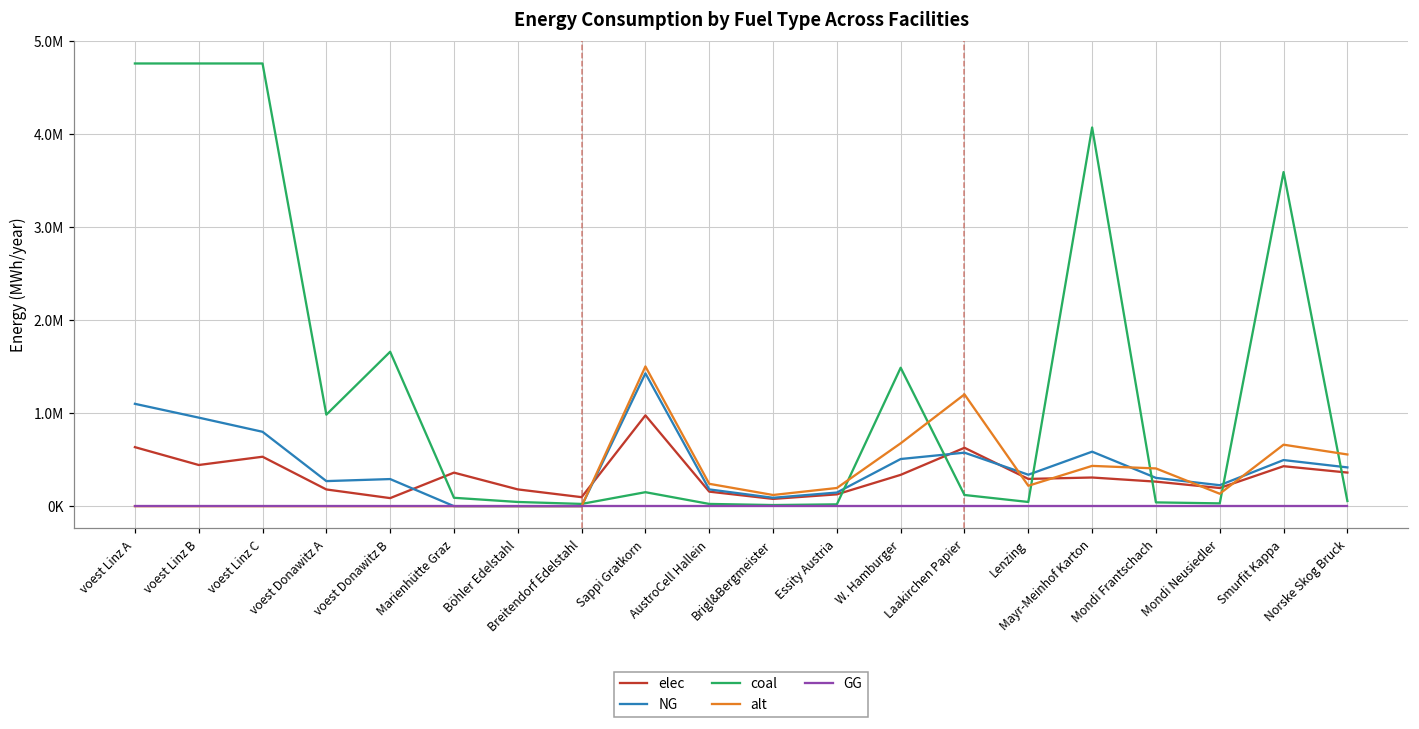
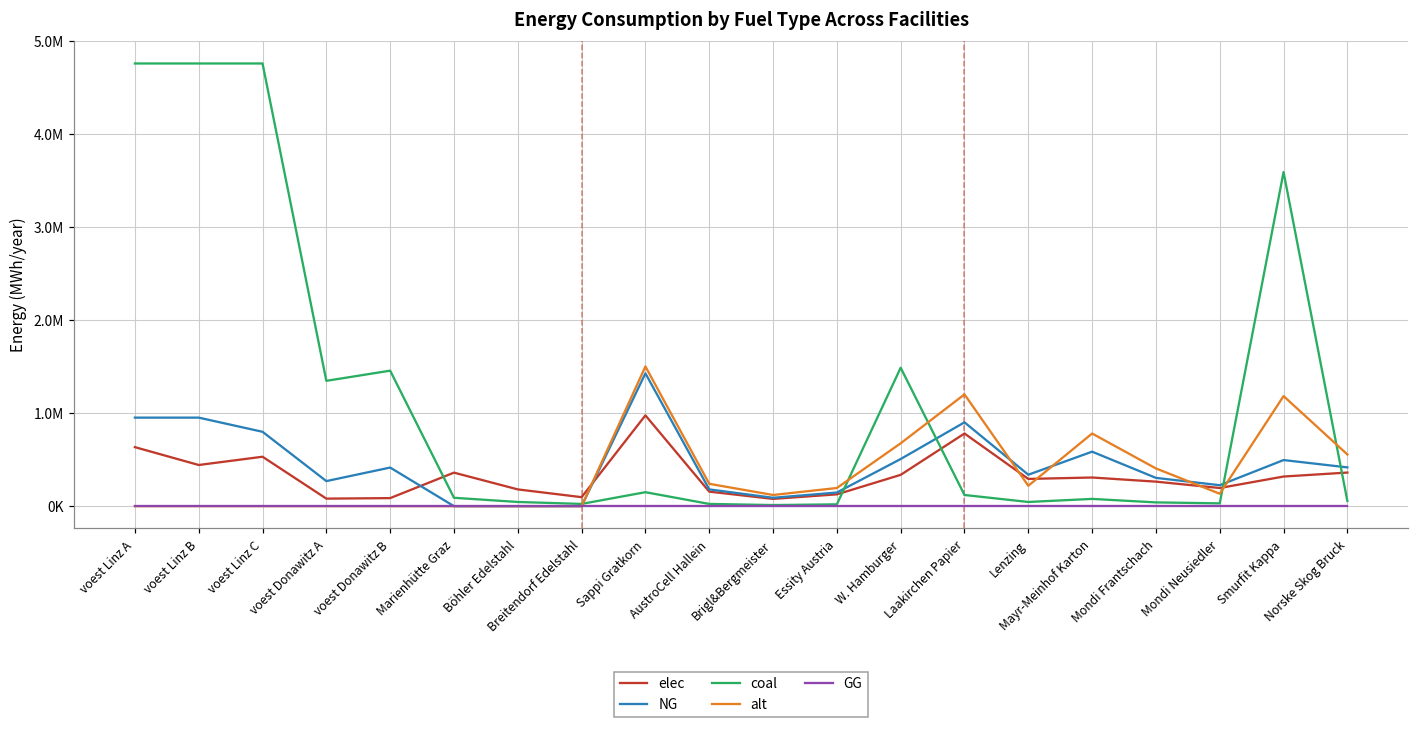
NG, voest Linz A: 1100000 -> 1000000
elec, voest Donawitz A: 200000 -> 100000
coal, voest Donawitz A: 1000000 -> 1300000
NG, voest Donawitz B: 300000 -> 400000
coal, voest Donawitz B: 1700000 -> 1500000
elec, Laakirchen Papier: 600000 -> 800000
NG, Laakirchen Papier: 600000 -> 900000
coal, Mayr-Meinhof Karton: 4100000 -> 100000
alt, Mayr-Meinhof Karton: 400000 -> 800000
elec, Smurfit Kappa: 400000 -> 300000
alt, Smurfit Kappa: 700000 -> 1200000
